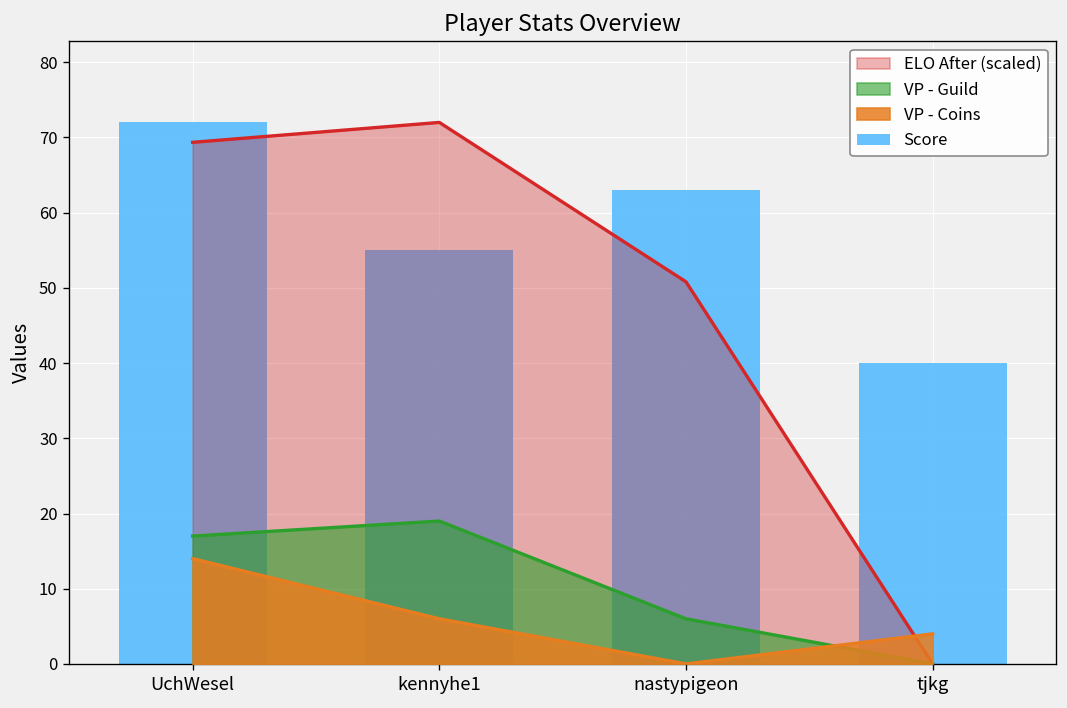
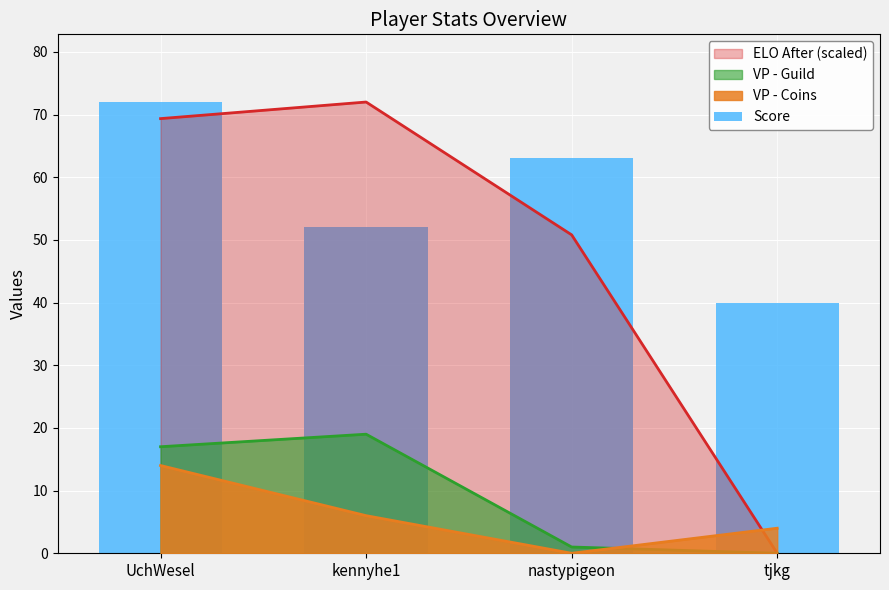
Score, kennyhe1: 55 -> 52
VP - Guild, nastypigeon: 6 -> 1
